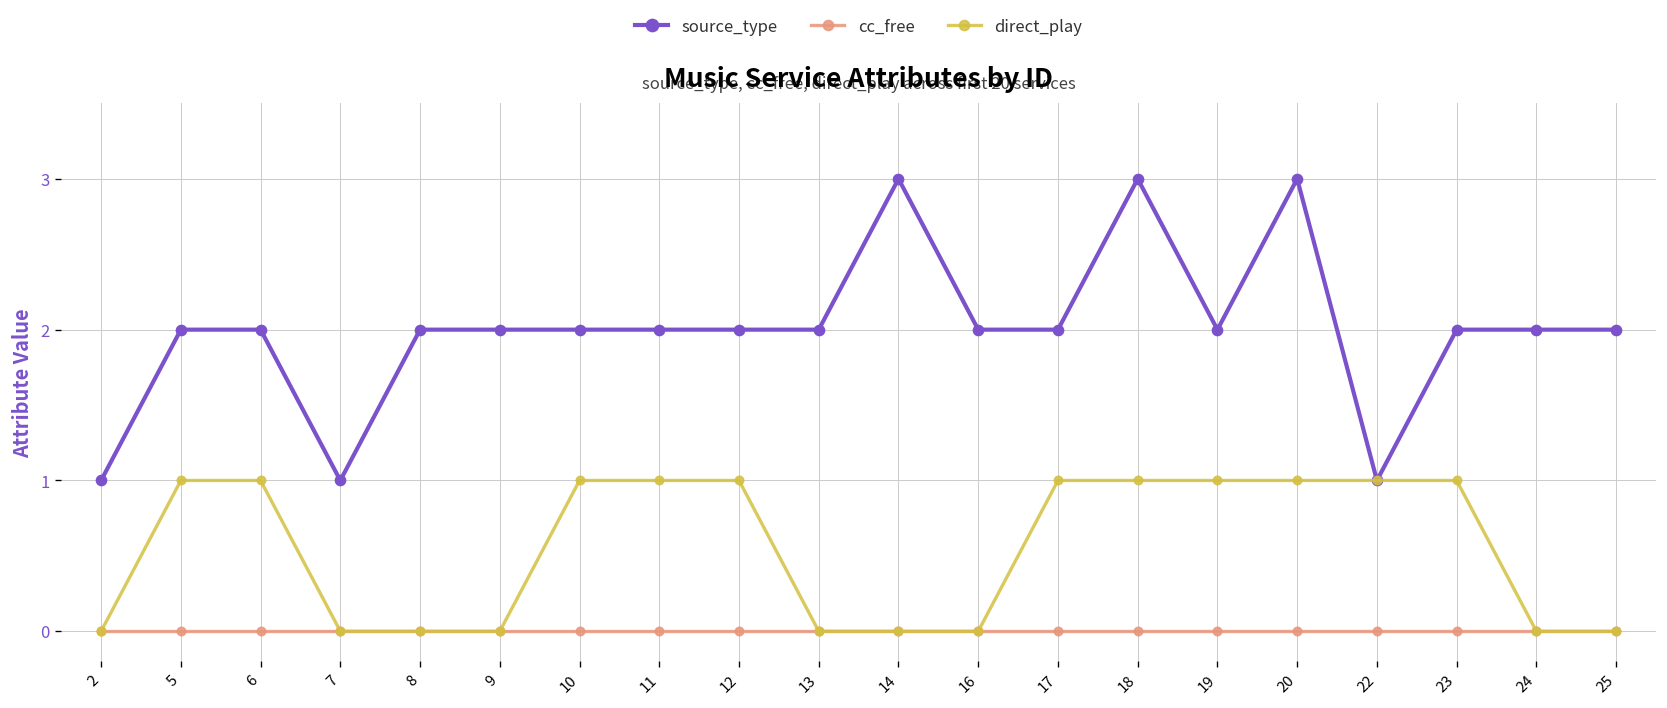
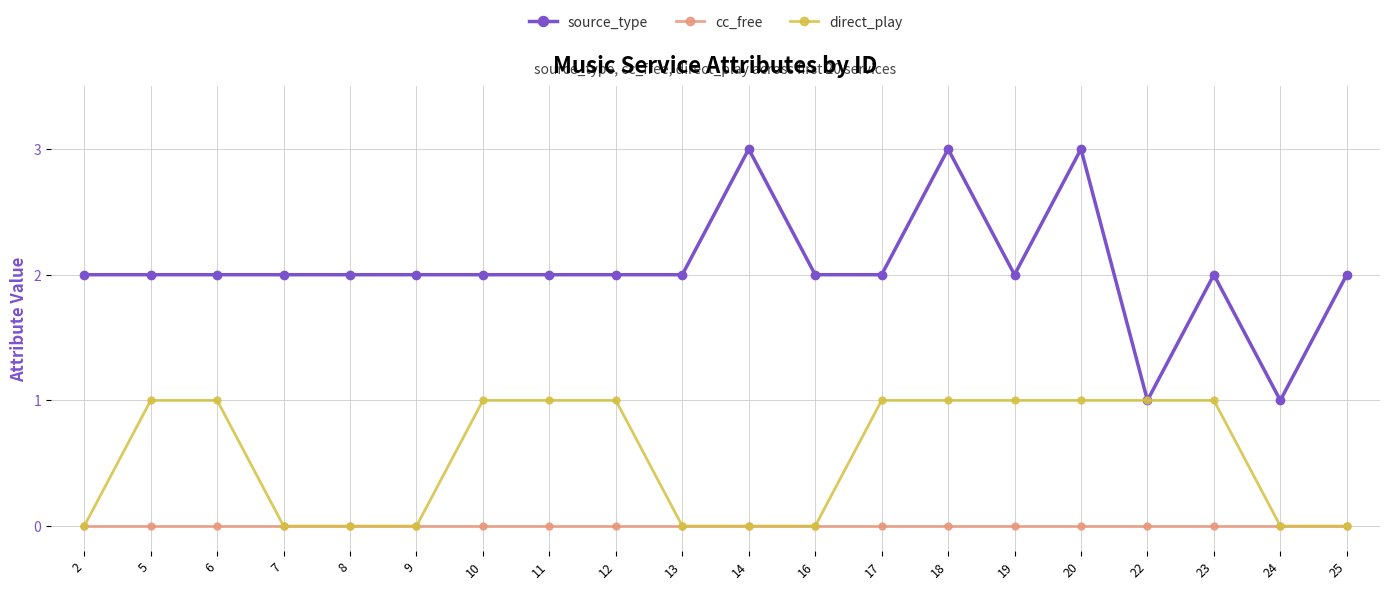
source_type, 2: 1 -> 2
source_type, 7: 1 -> 2
source_type, 24: 2 -> 1
